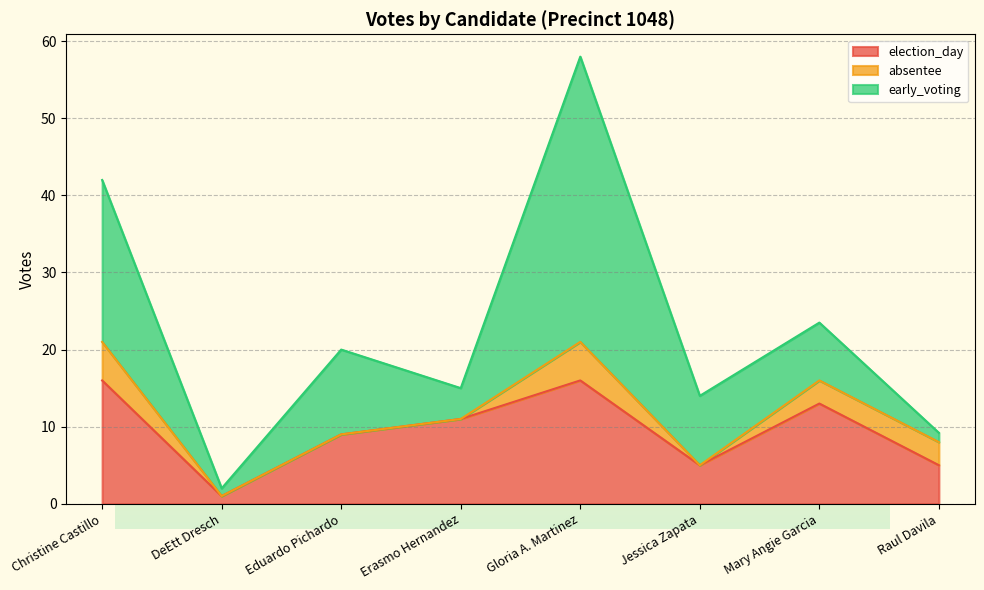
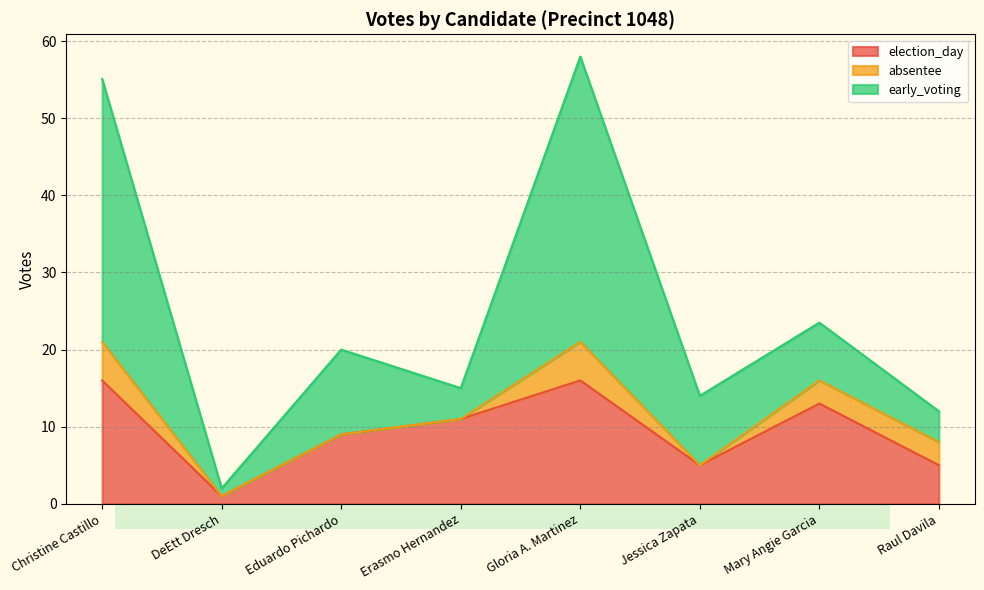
early_voting, Christine Castillo: 21 -> 34
early_voting, Raul Davila: 1 -> 4
